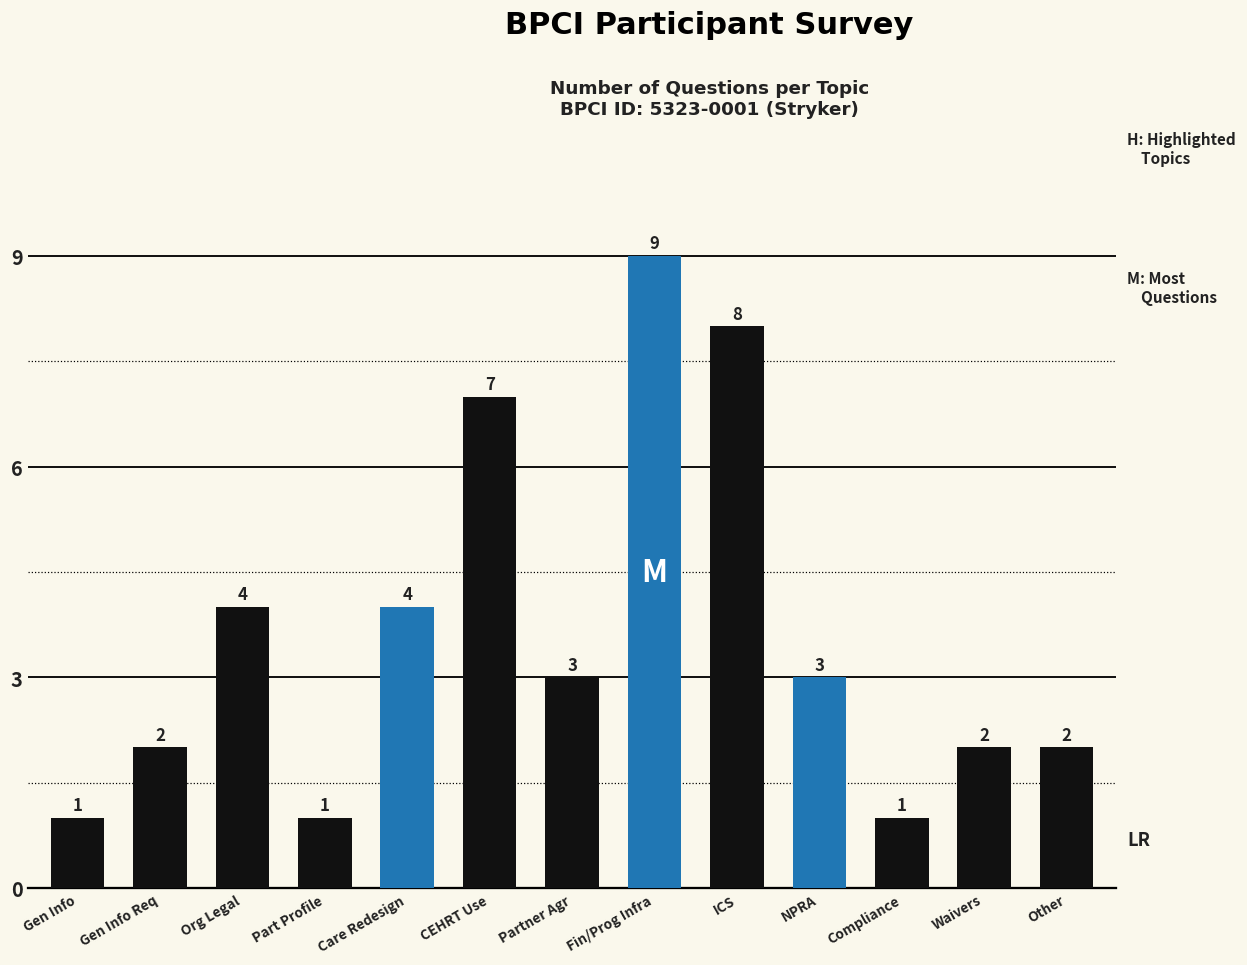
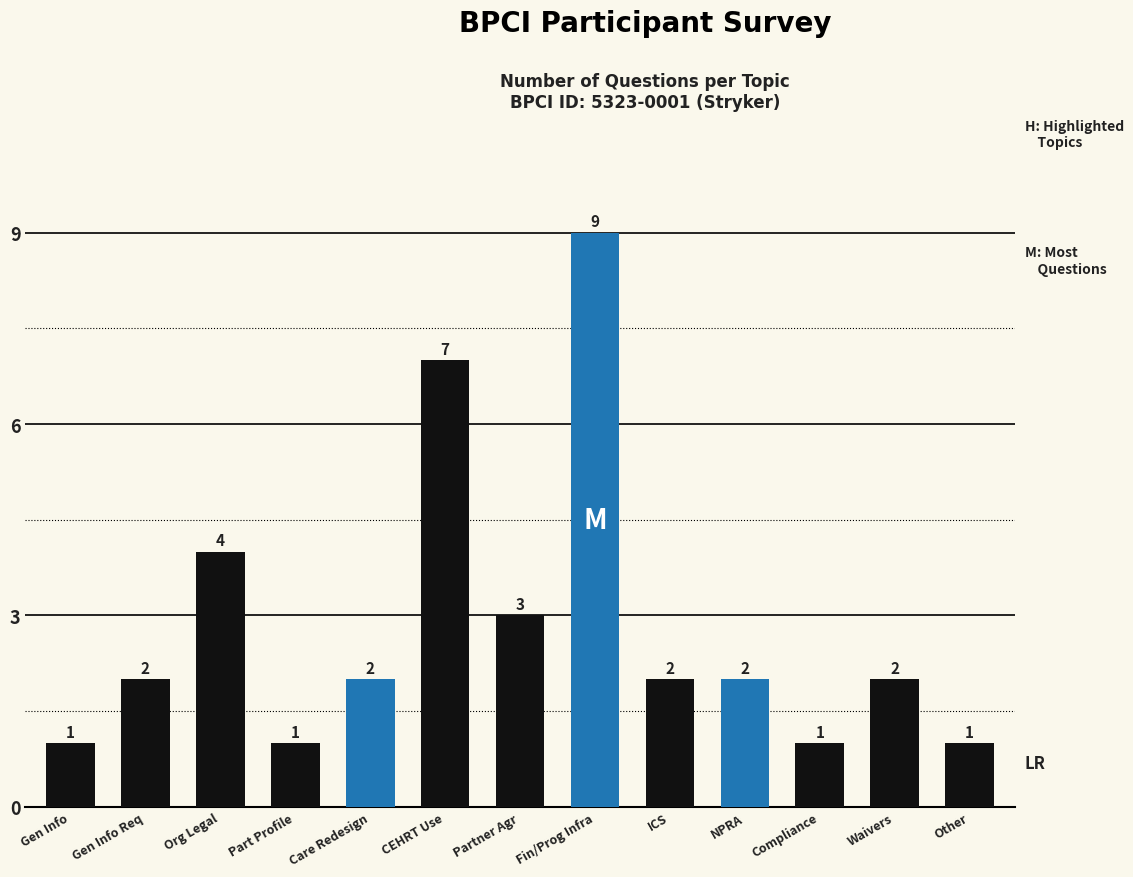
Care Redesign: 4 -> 2
ICS: 8 -> 2
NPRA: 3 -> 2
Other: 2 -> 1
